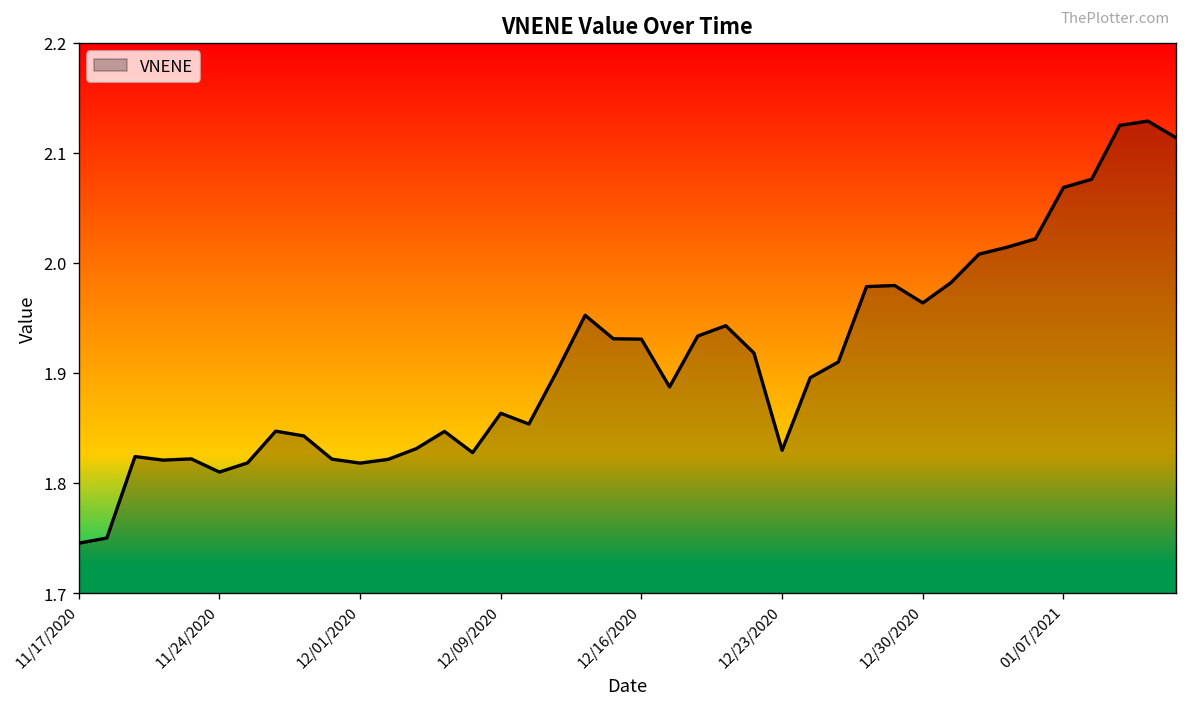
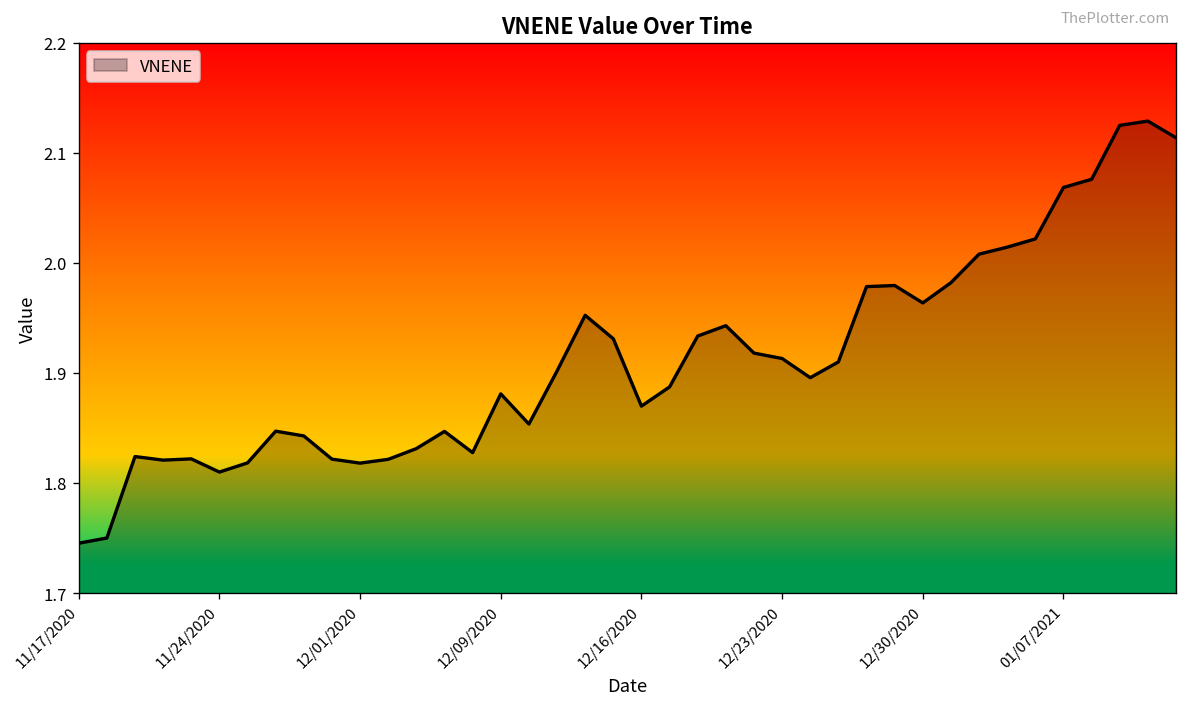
12/09/2020: 1.86 -> 1.88
12/16/2020: 1.93 -> 1.87
12/23/2020: 1.83 -> 1.91
